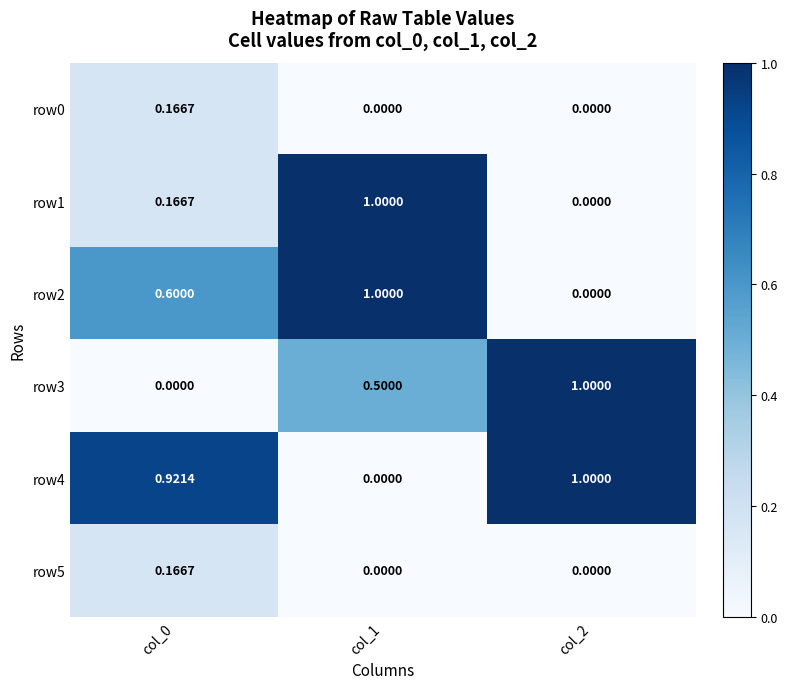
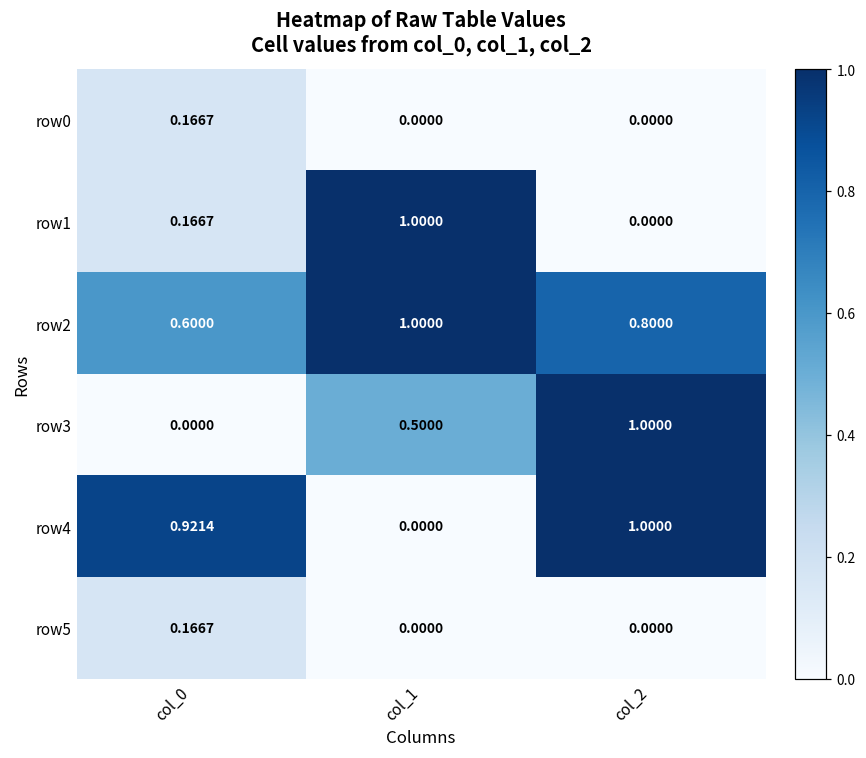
row2, col_2: 0.0000 -> 0.8000
